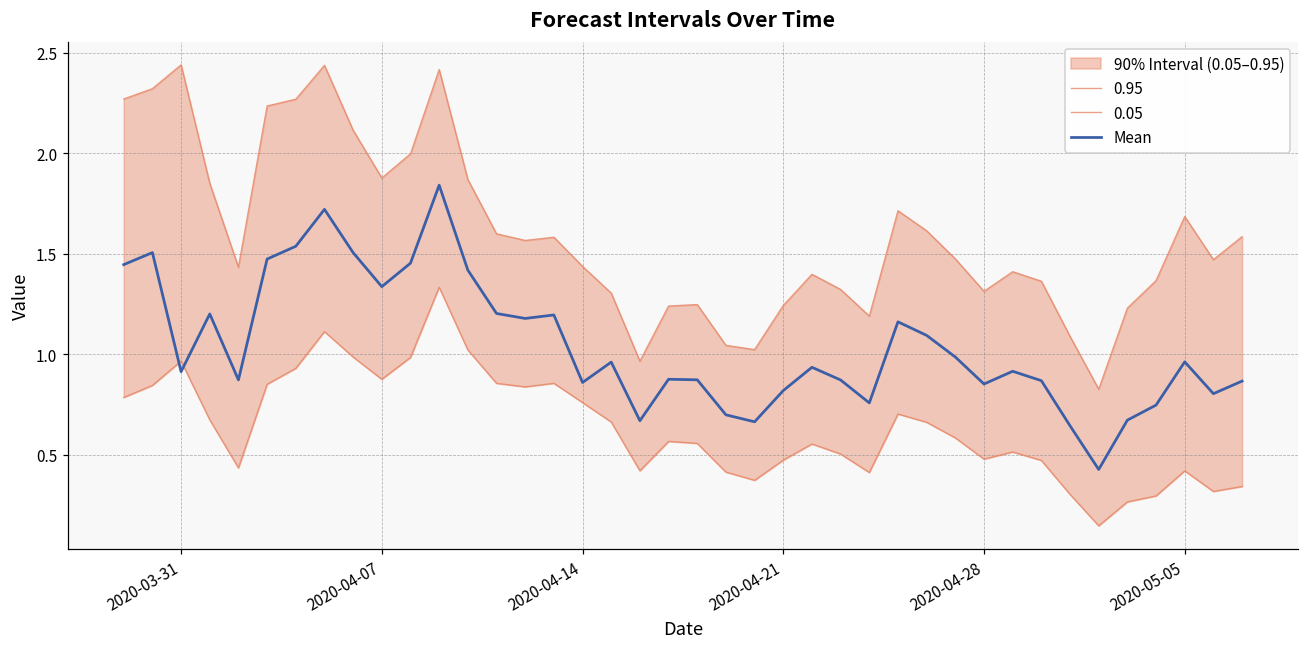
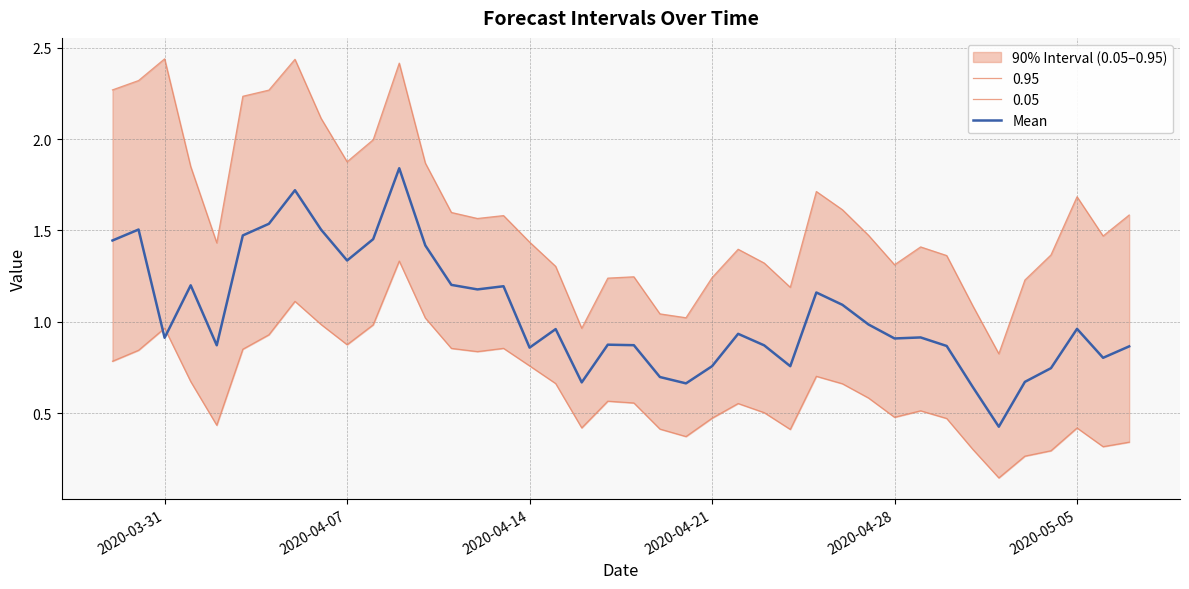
Mean, 2020-04-21: 0.82 -> 0.76
Mean, 2020-04-28: 0.85 -> 0.91
